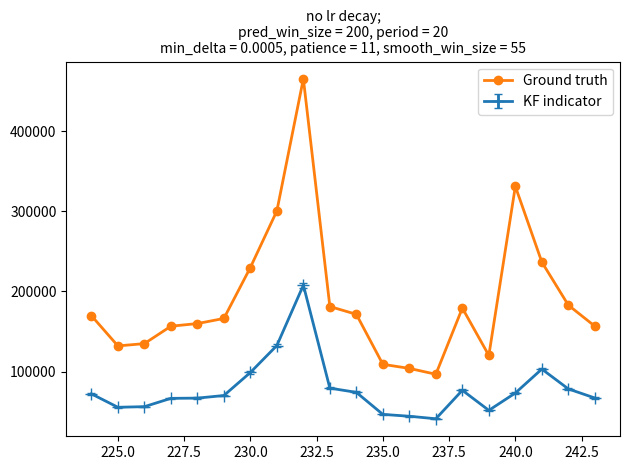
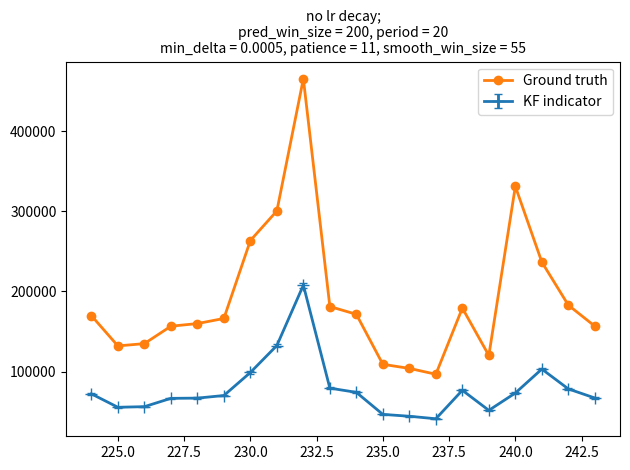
Ground truth, 230.0: 230000 -> 260000
